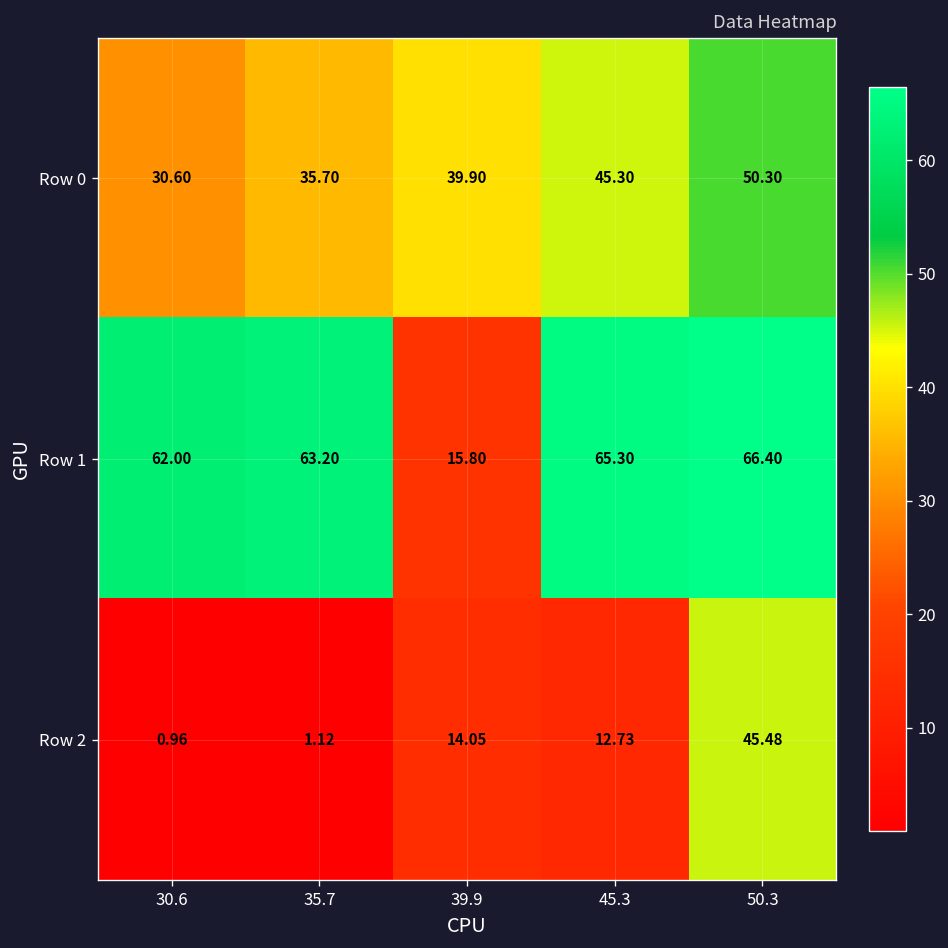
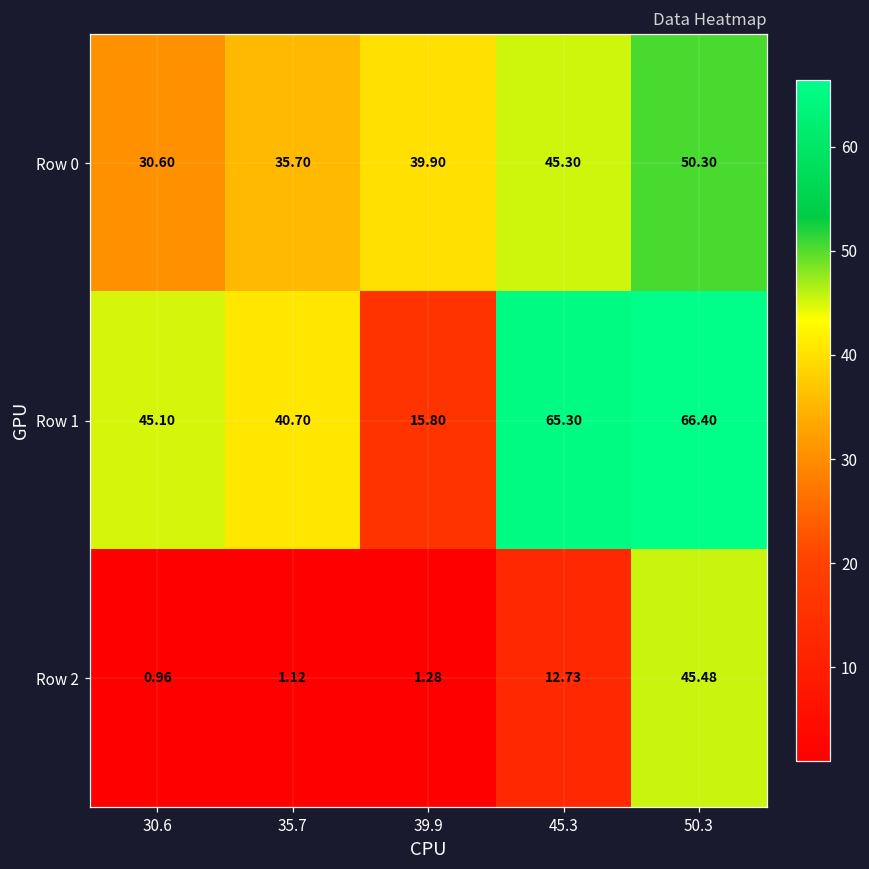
Row 1, 30.6: 62.00 -> 45.10
Row 1, 35.7: 63.20 -> 40.70
Row 2, 39.9: 14.05 -> 1.28
